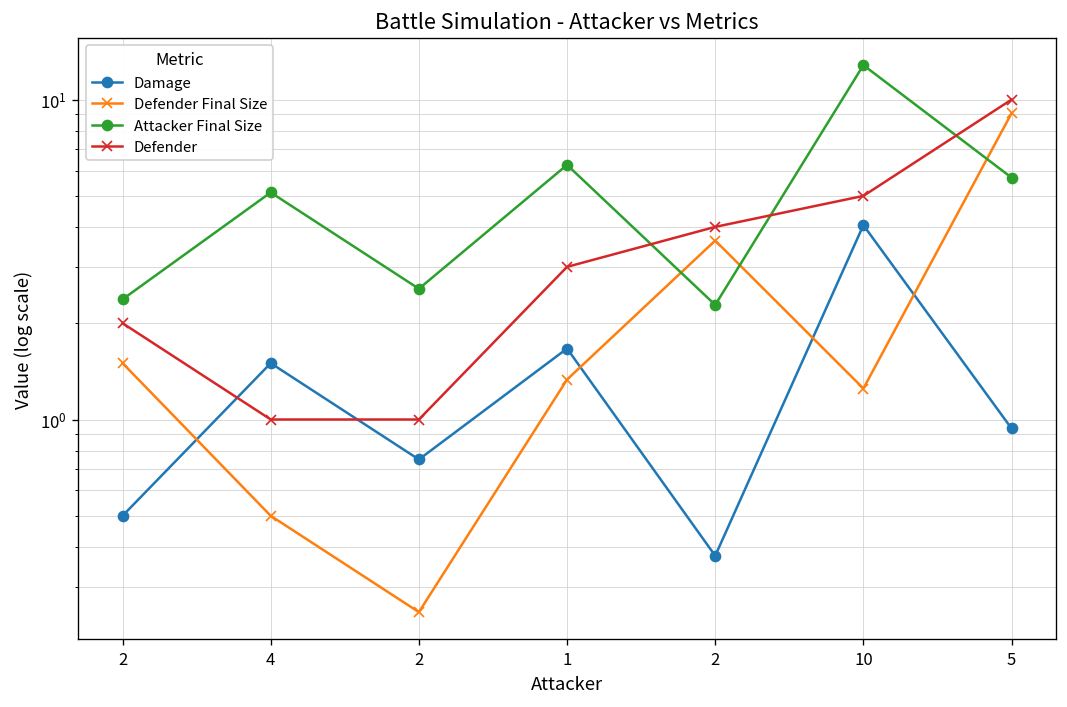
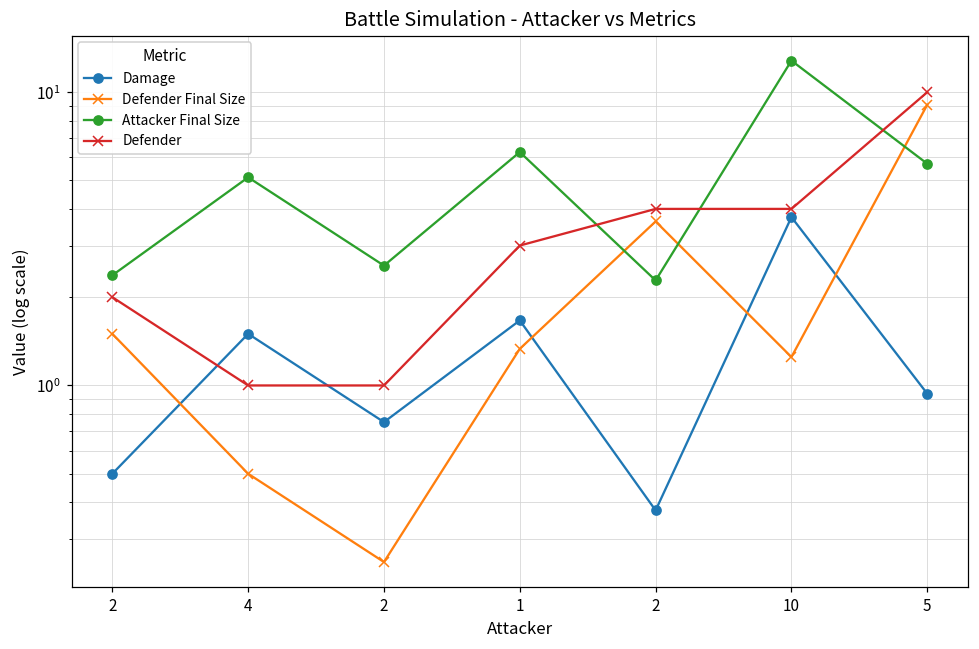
Damage, 10: 4.1 -> 3.8
Defender, 10: 5 -> 4
